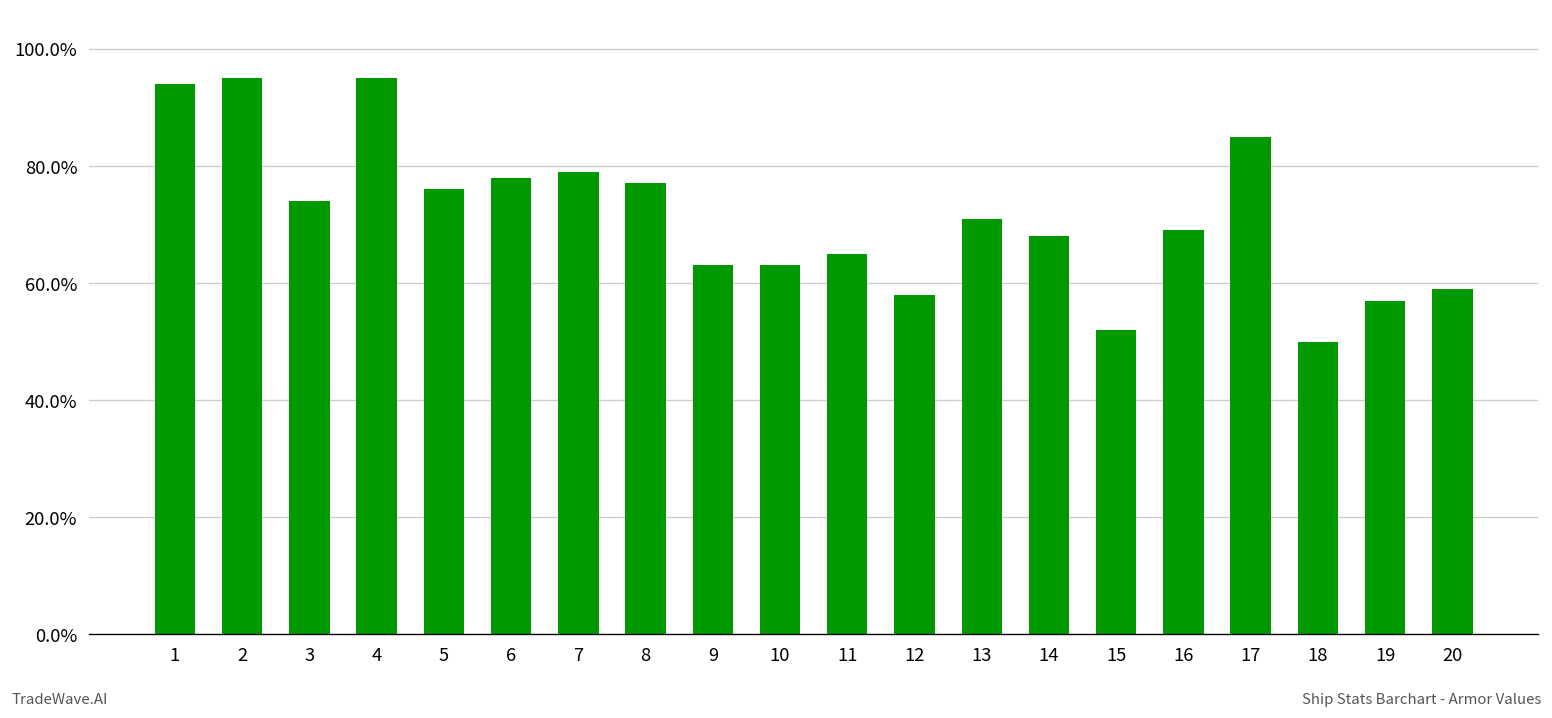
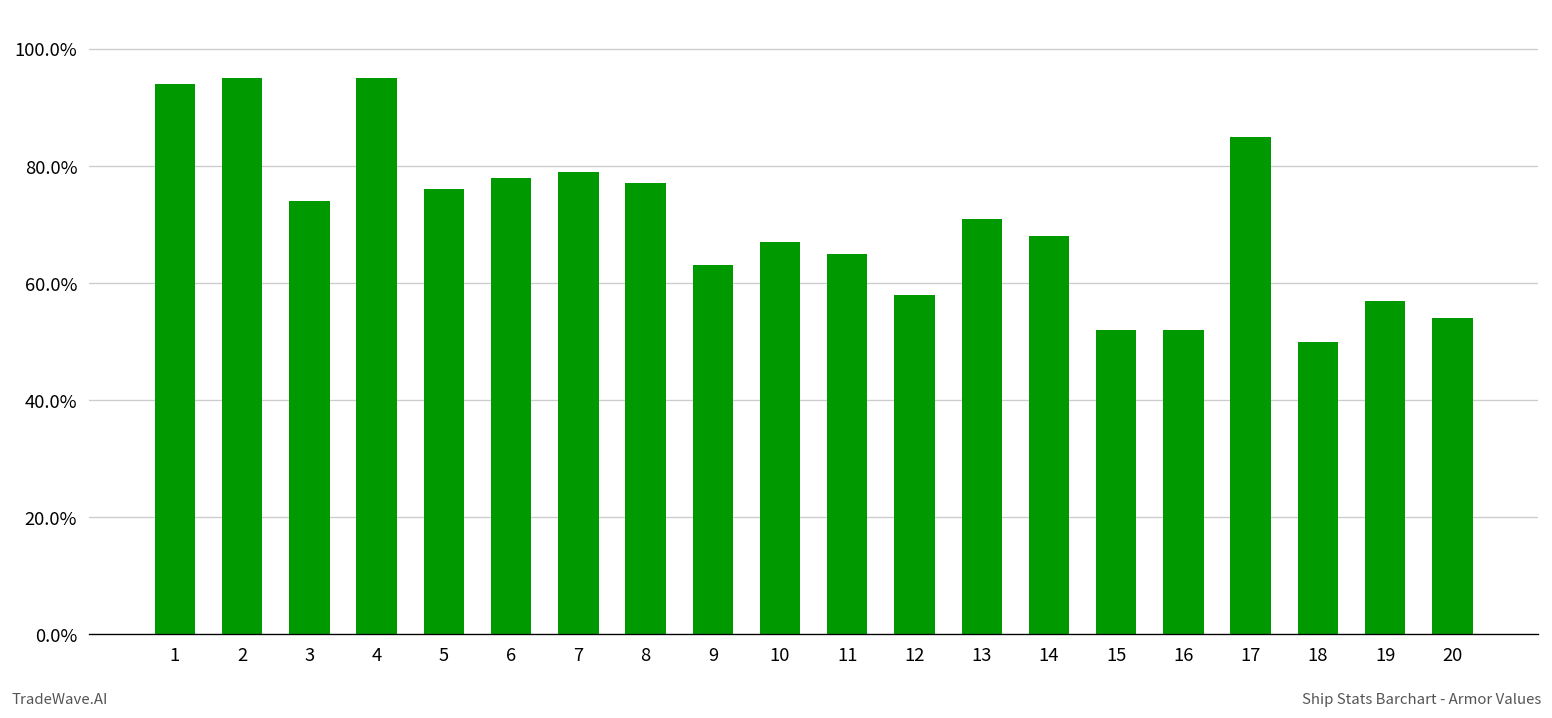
10: 63% -> 67%
16: 69% -> 52%
20: 59% -> 54%
